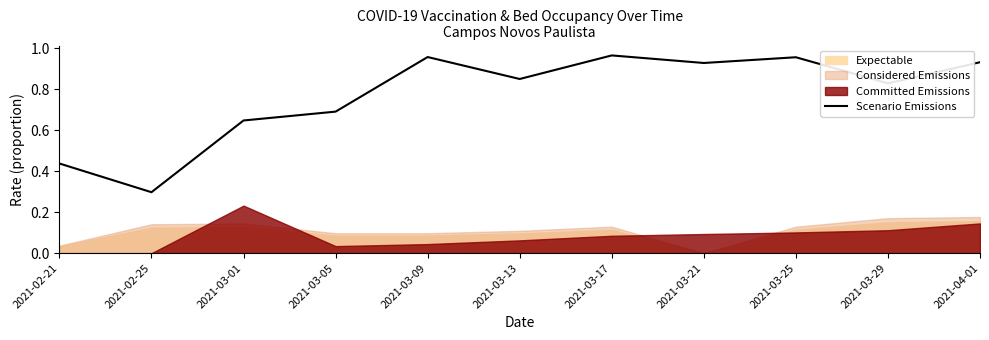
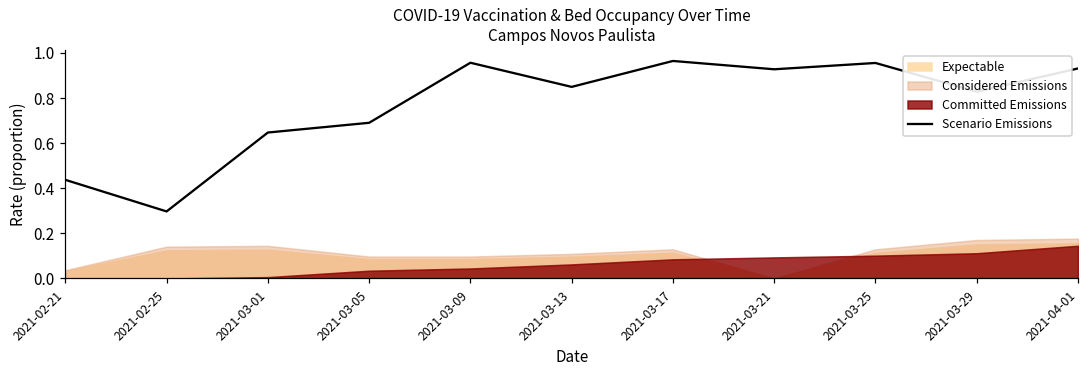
Committed Emissions, 2021-03-01: 0.23 -> 0.01
